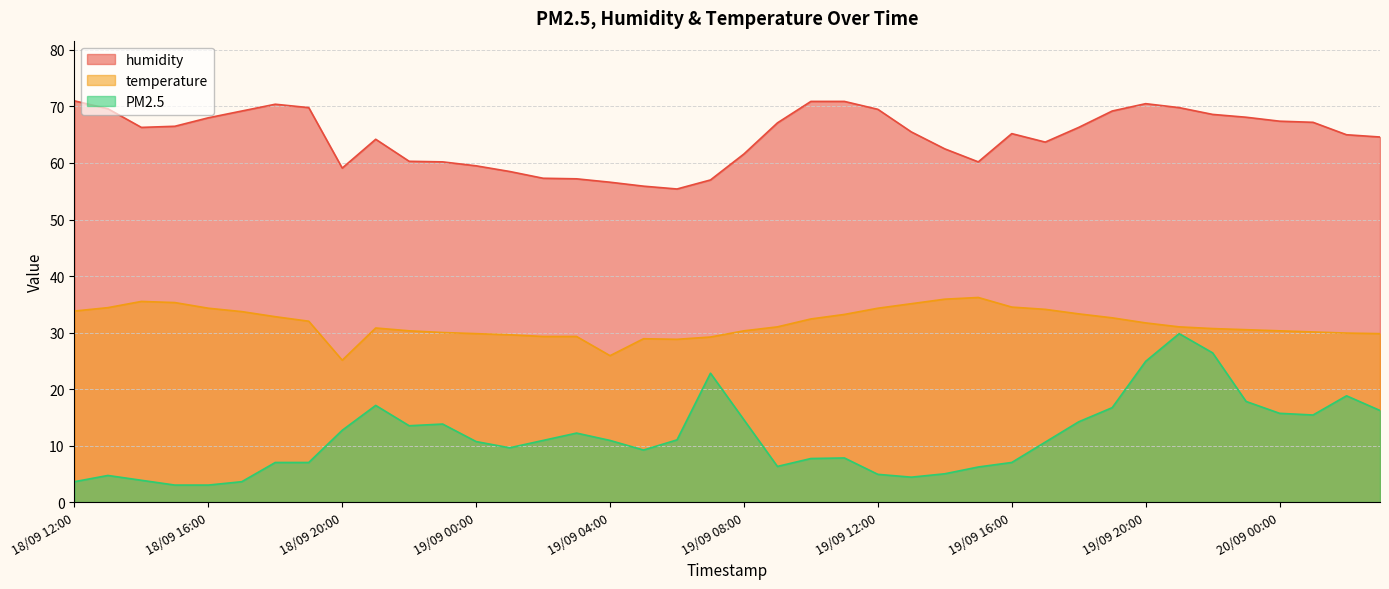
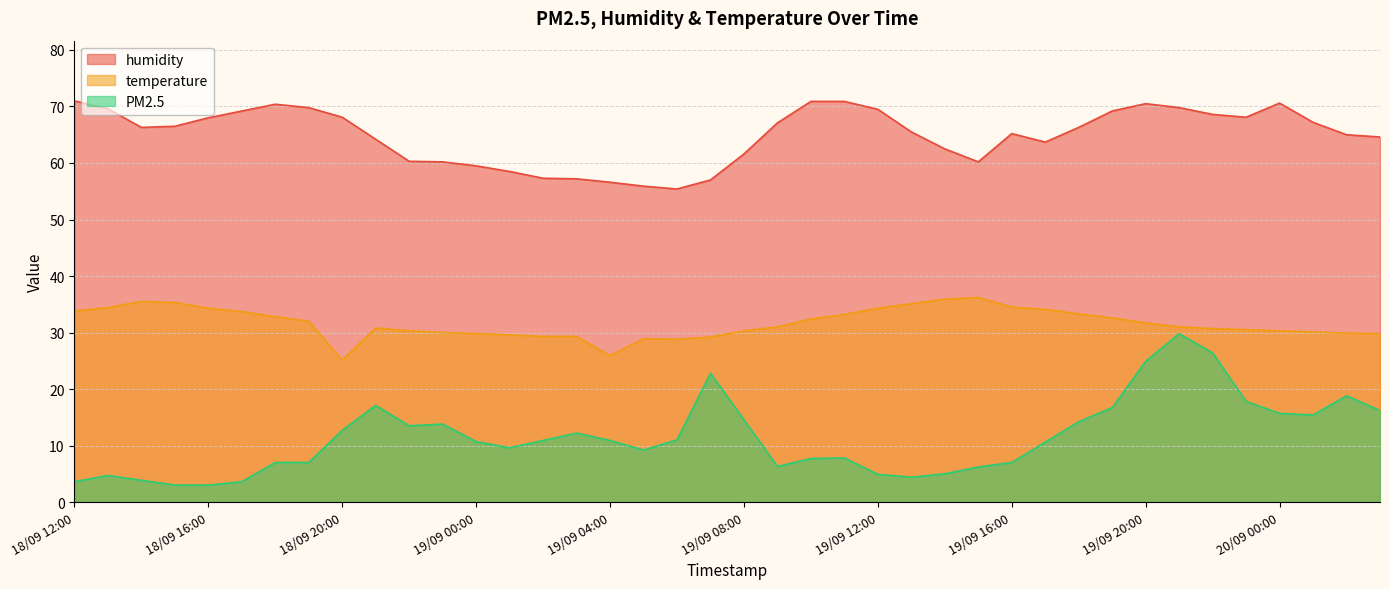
humidity, 18/09 20:00: 59 -> 68
humidity, 20/09 00:00: 67 -> 71
